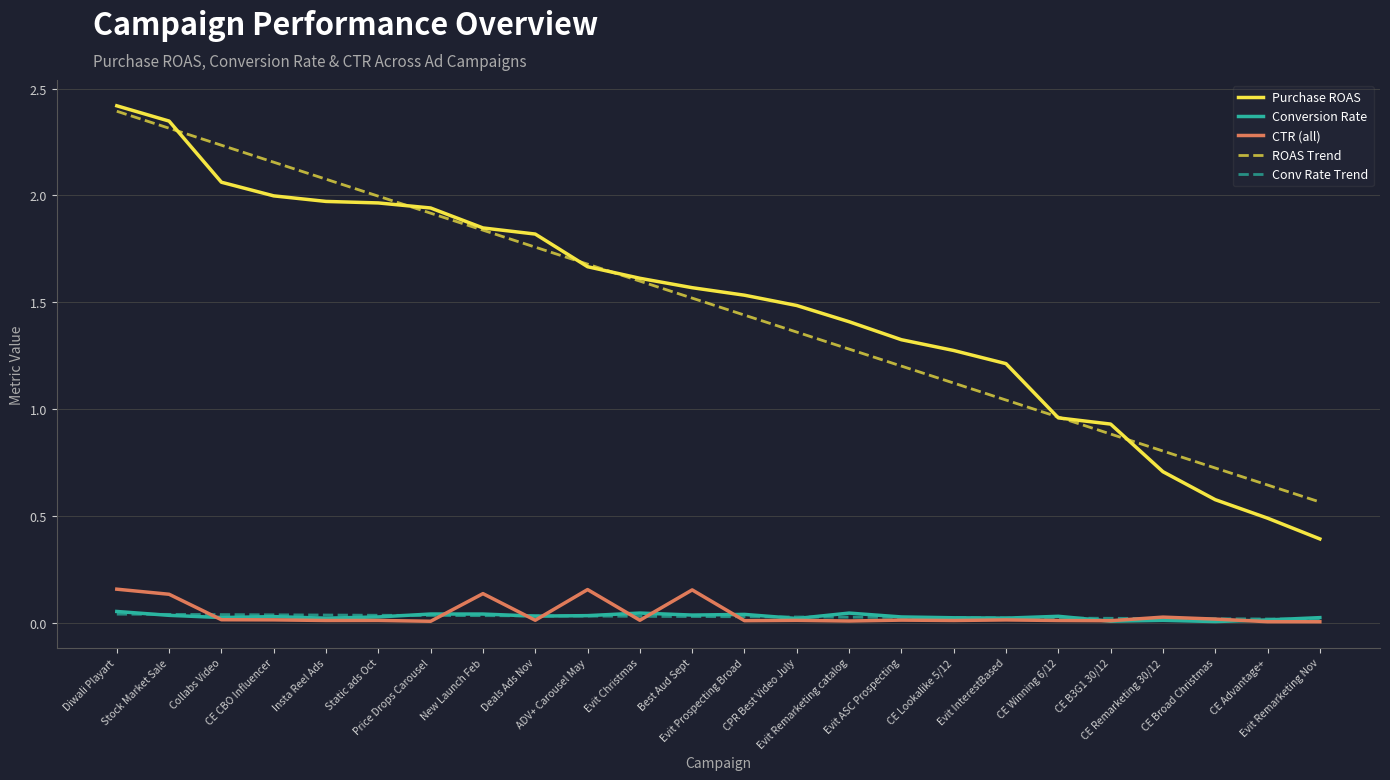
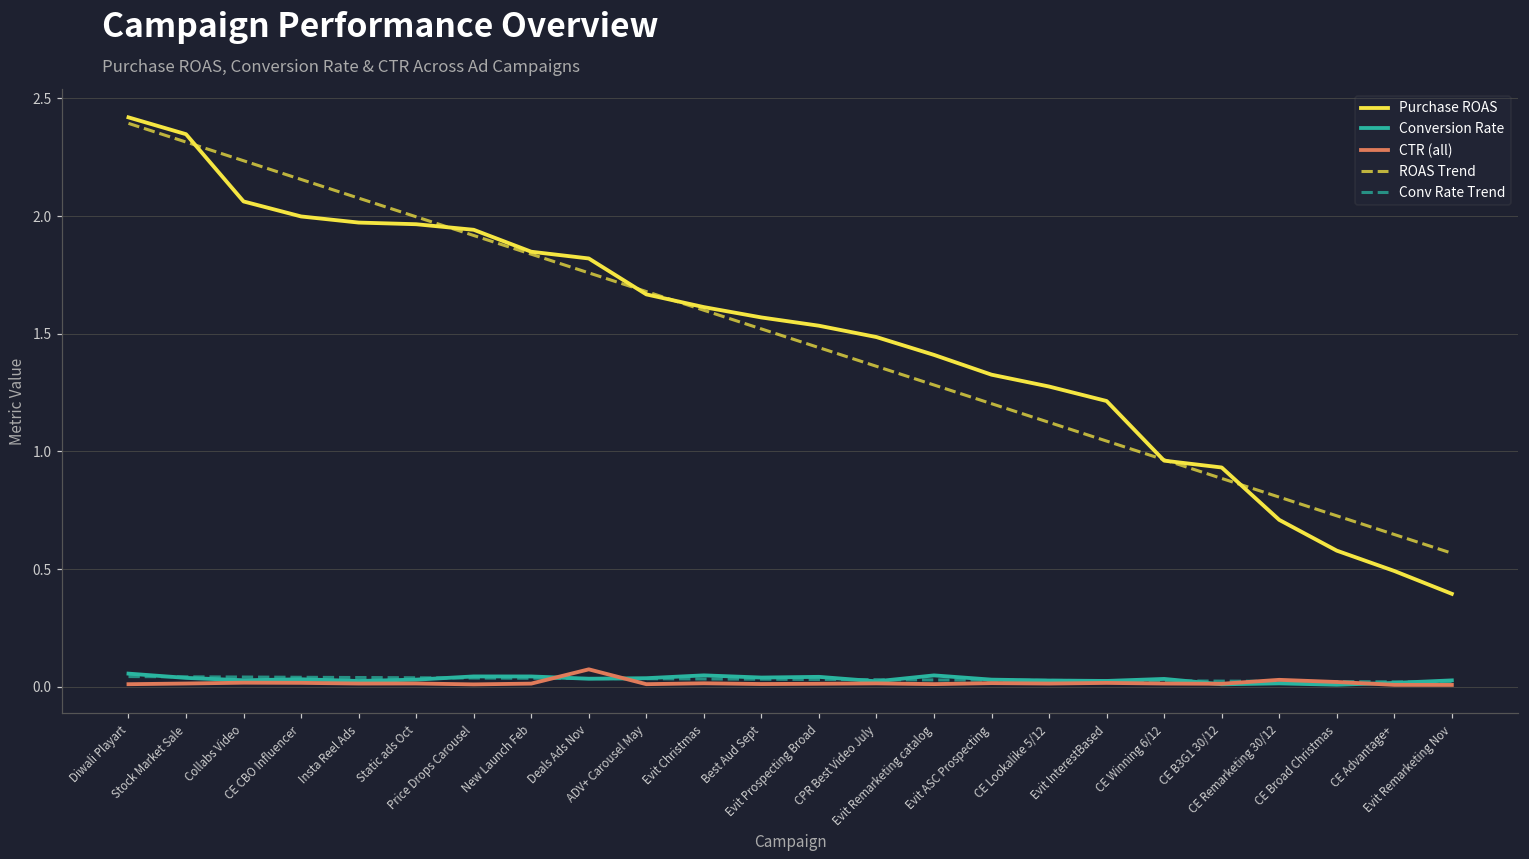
CTR (all), Diwali Playart: 0.16 -> 0.01
CTR (all), Stock Market Sale: 0.14 -> 0.01
CTR (all), New Launch Feb: 0.14 -> 0.01
CTR (all), Deals Ads Nov: 0.01 -> 0.07
CTR (all), ADV+ Carousel May: 0.16 -> 0.01
CTR (all), Best Aud Sept: 0.16 -> 0.01
